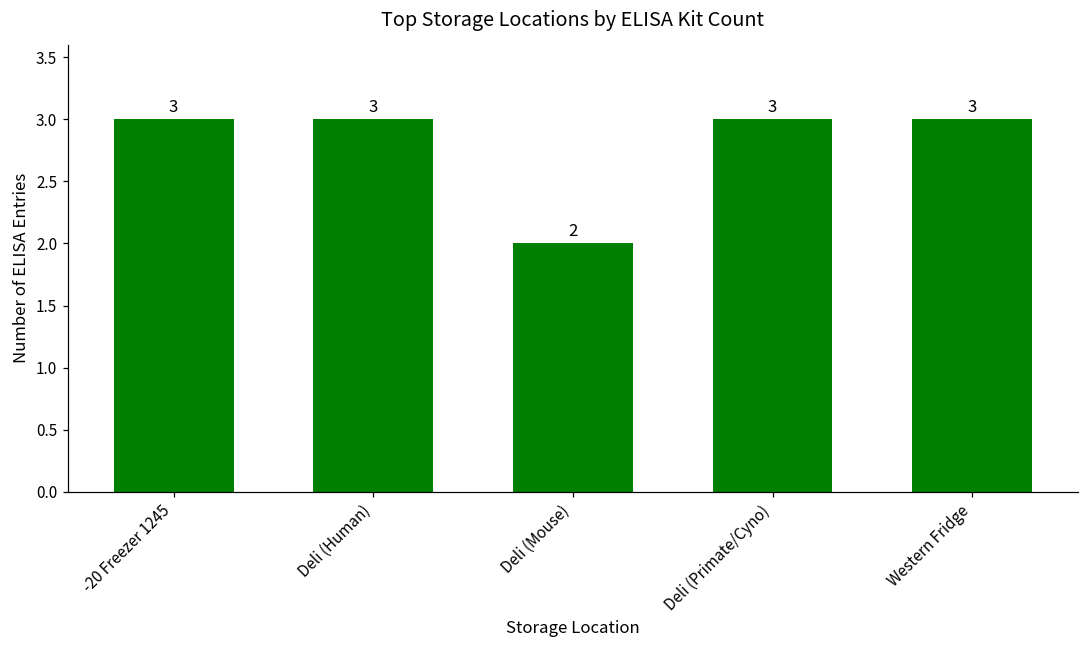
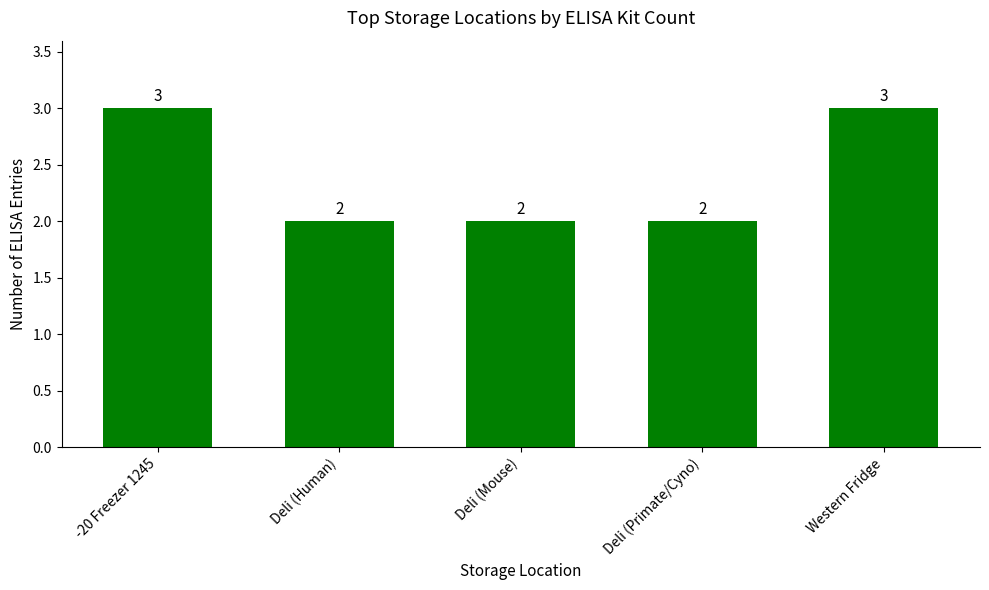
Deli (Human): 3 -> 2
Deli (Primate/Cyno): 3 -> 2
